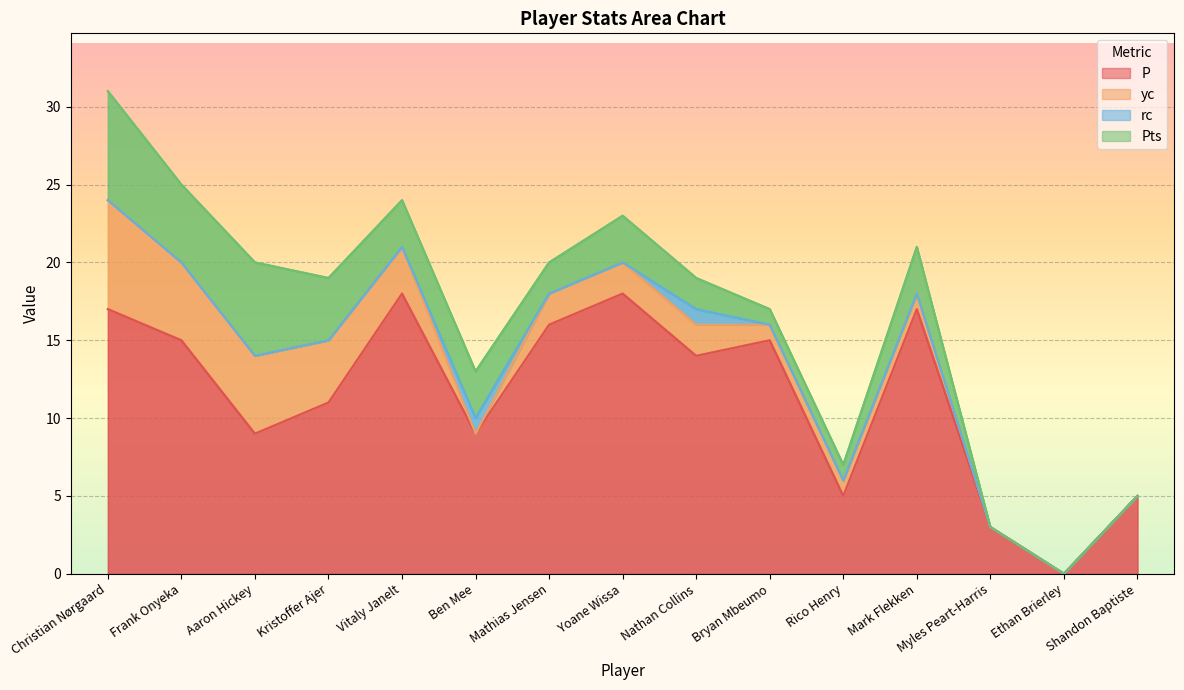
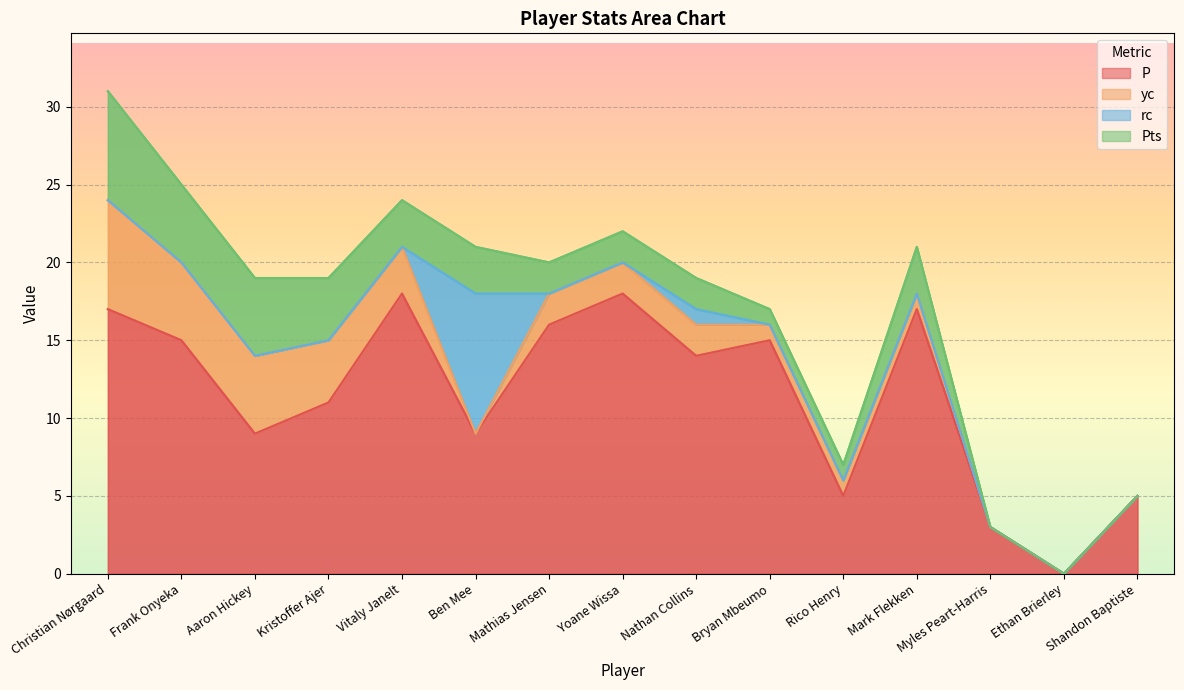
Pts, Aaron Hickey: 6 -> 5
rc, Ben Mee: 1 -> 9
Pts, Yoane Wissa: 3 -> 2
